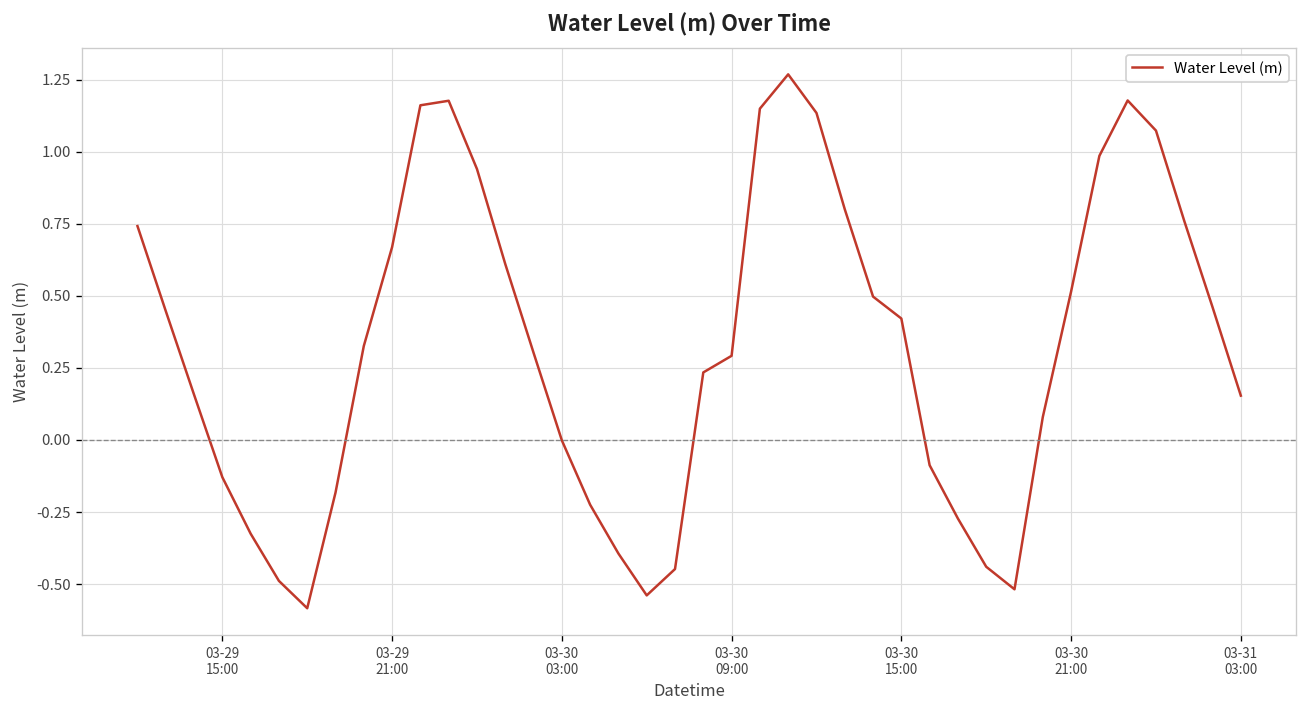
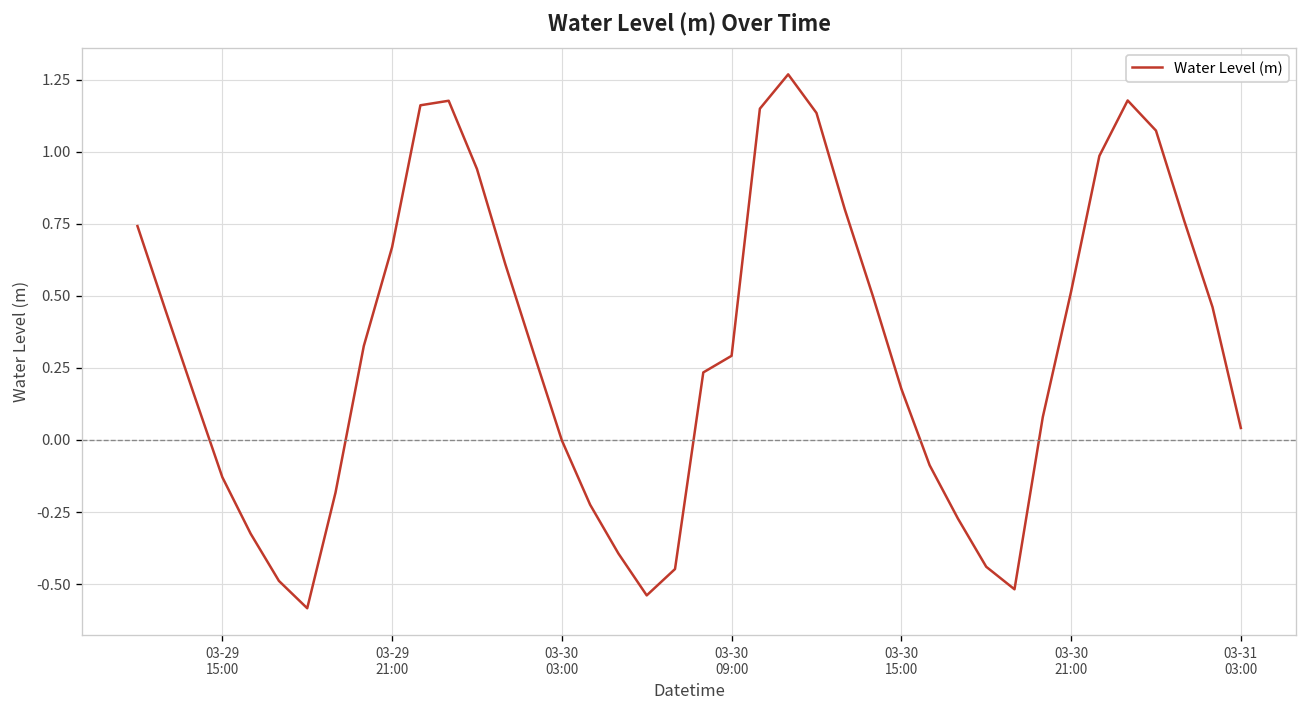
03-30 15:00: 0.42 -> 0.18
03-31 03:00: 0.15 -> 0.04
